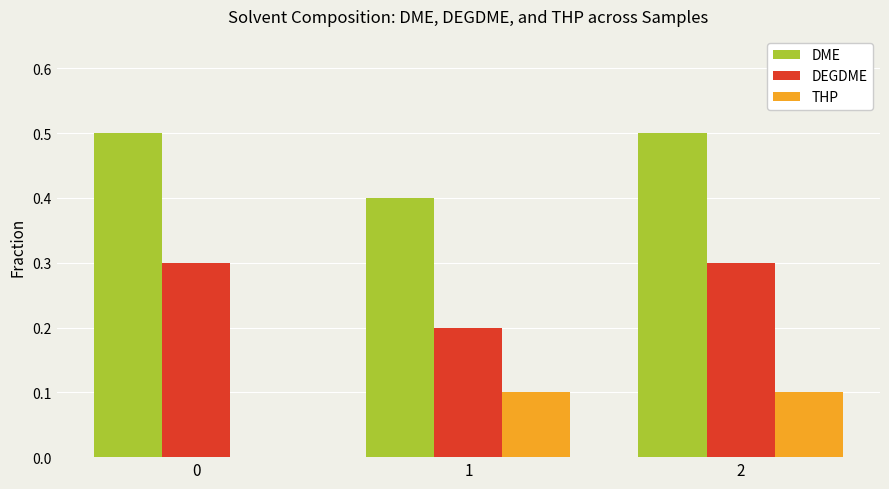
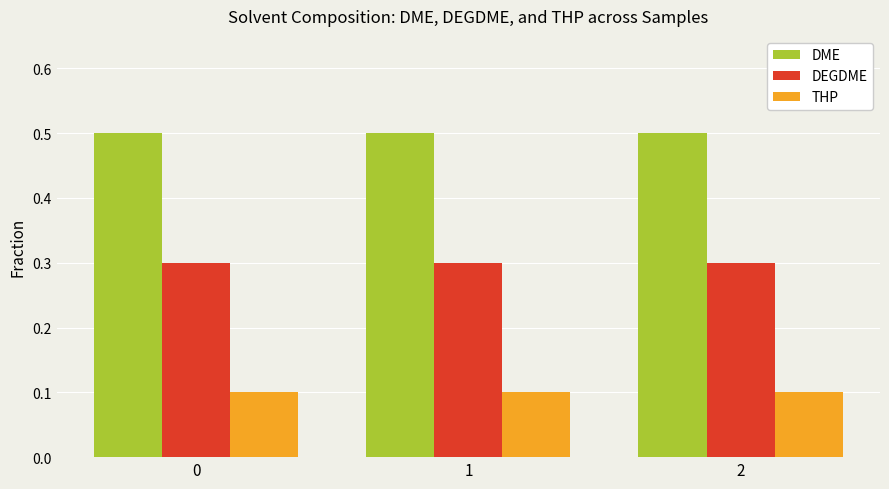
THP, 0: 0.0 -> 0.1
DME, 1: 0.4 -> 0.5
DEGDME, 1: 0.2 -> 0.3
